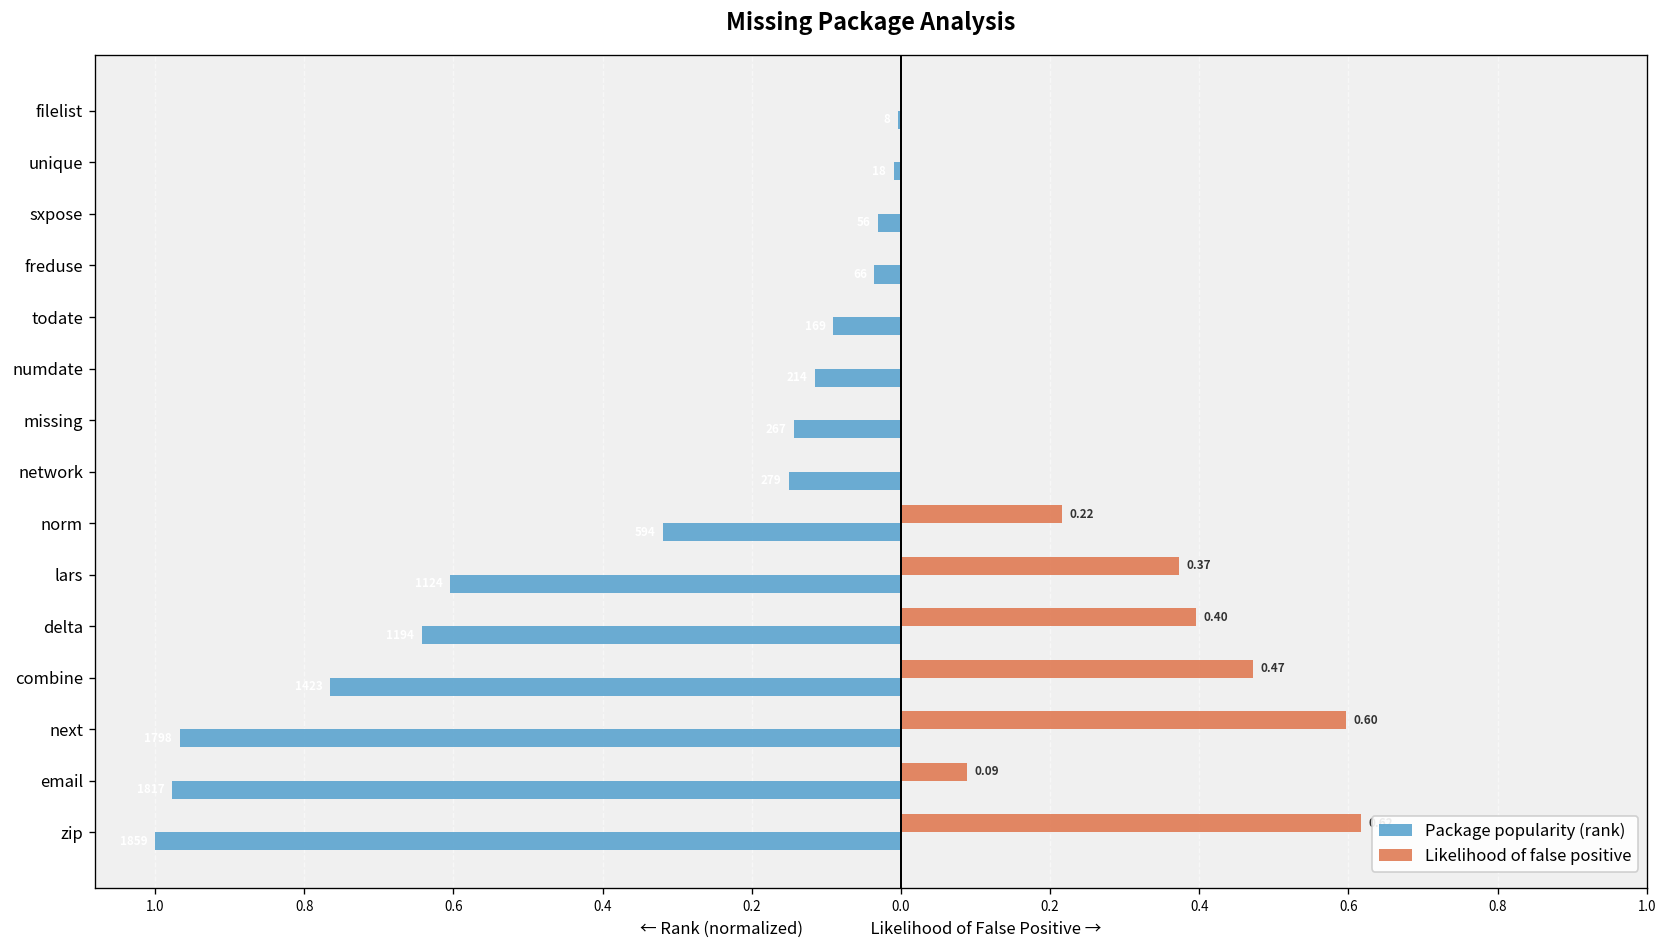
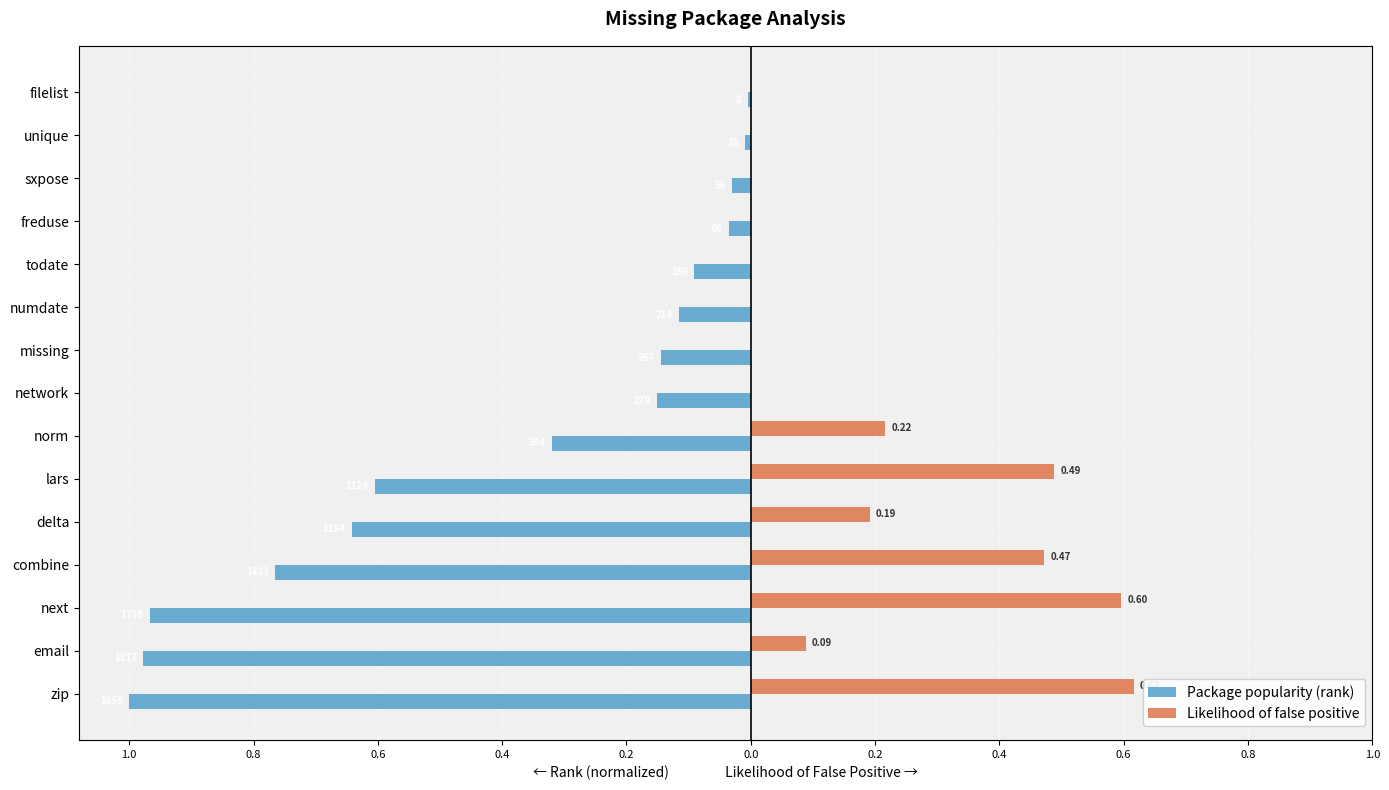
Likelihood of false positive, lars: 0.37 -> 0.49
Likelihood of false positive, delta: 0.40 -> 0.19
